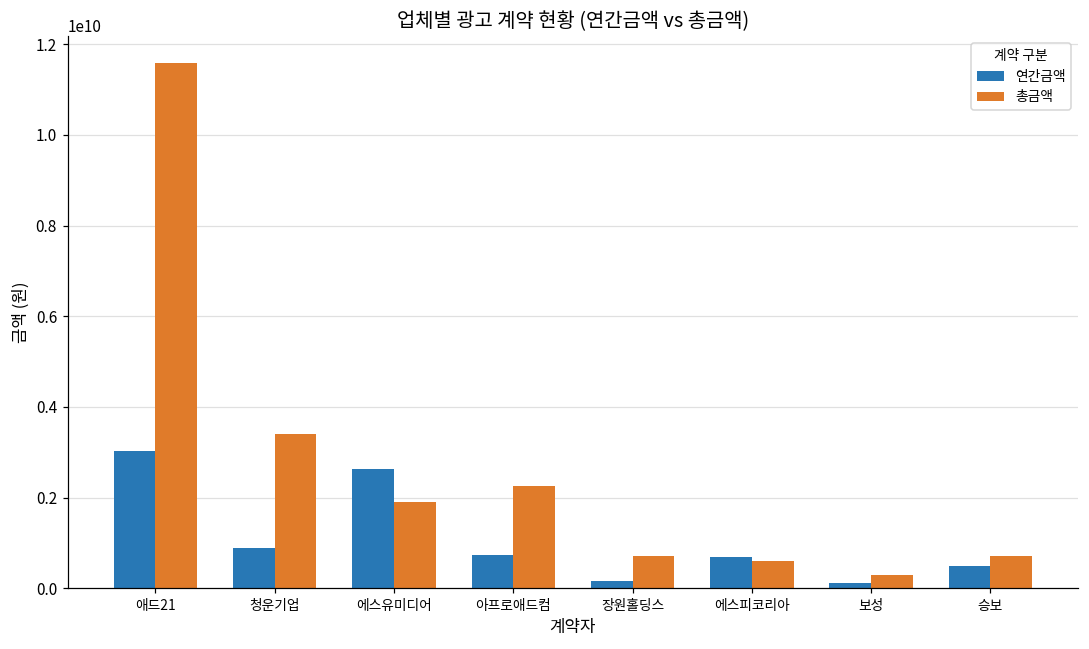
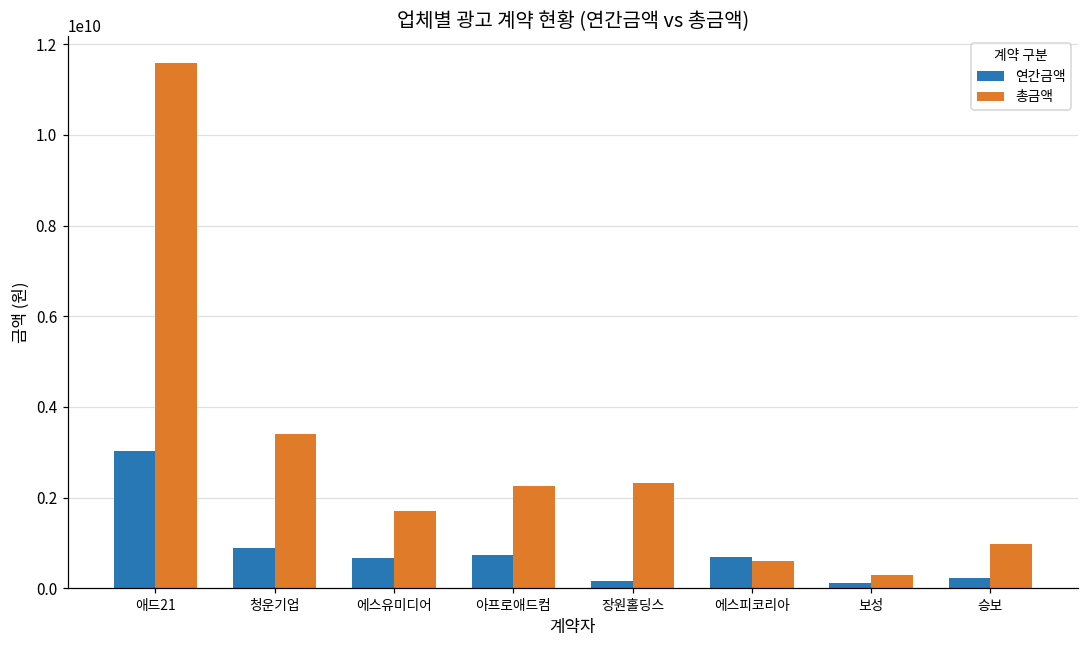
연간금액, 에스유미디어: 2600000000 -> 700000000
총금액, 에스유미디어: 1900000000 -> 1700000000
총금액, 장원홀딩스: 700000000 -> 2300000000
연간금액, 승보: 500000000 -> 200000000
총금액, 승보: 700000000 -> 1000000000
